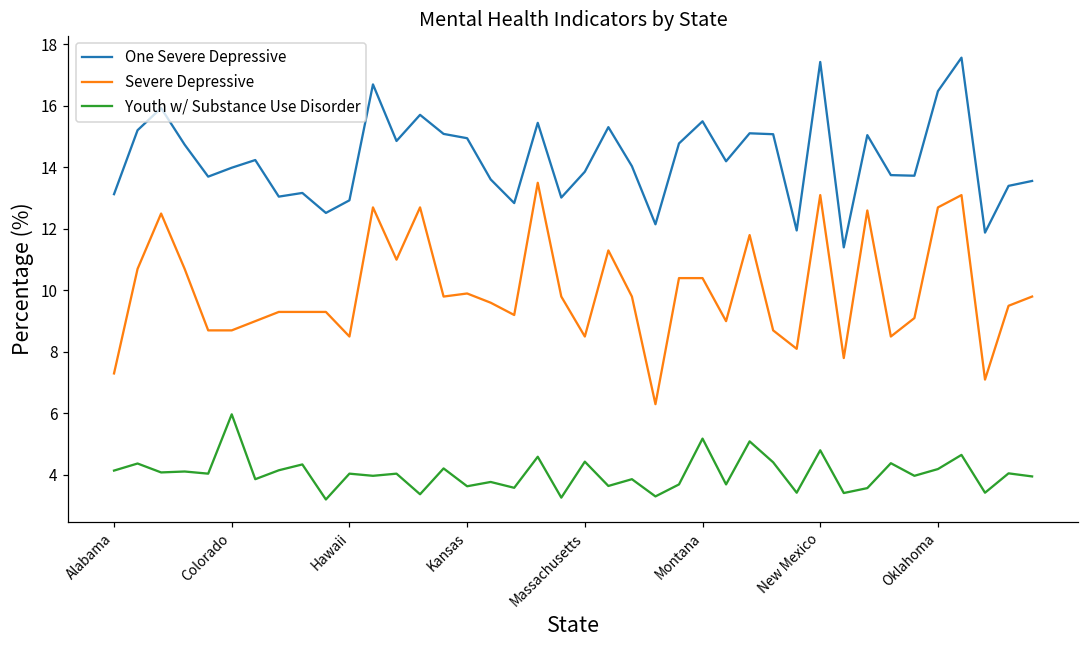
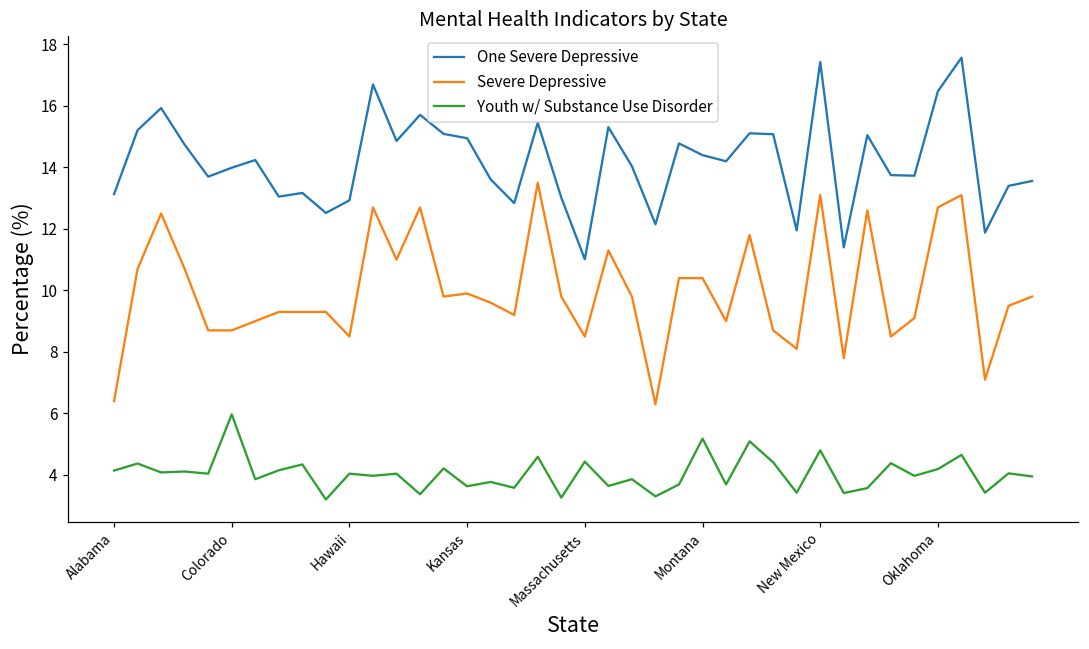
Severe Depressive, Alabama: 7.3 -> 6.4
One Severe Depressive, Massachusetts: 13.9 -> 11.0
One Severe Depressive, Montana: 15.5 -> 14.4
